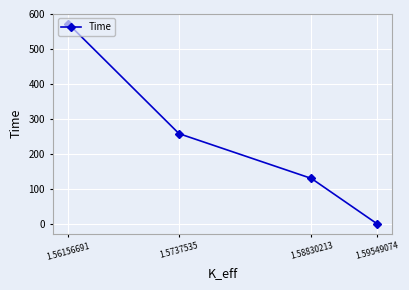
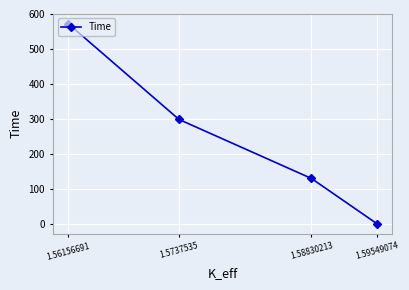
1.5737535: 260 -> 300
